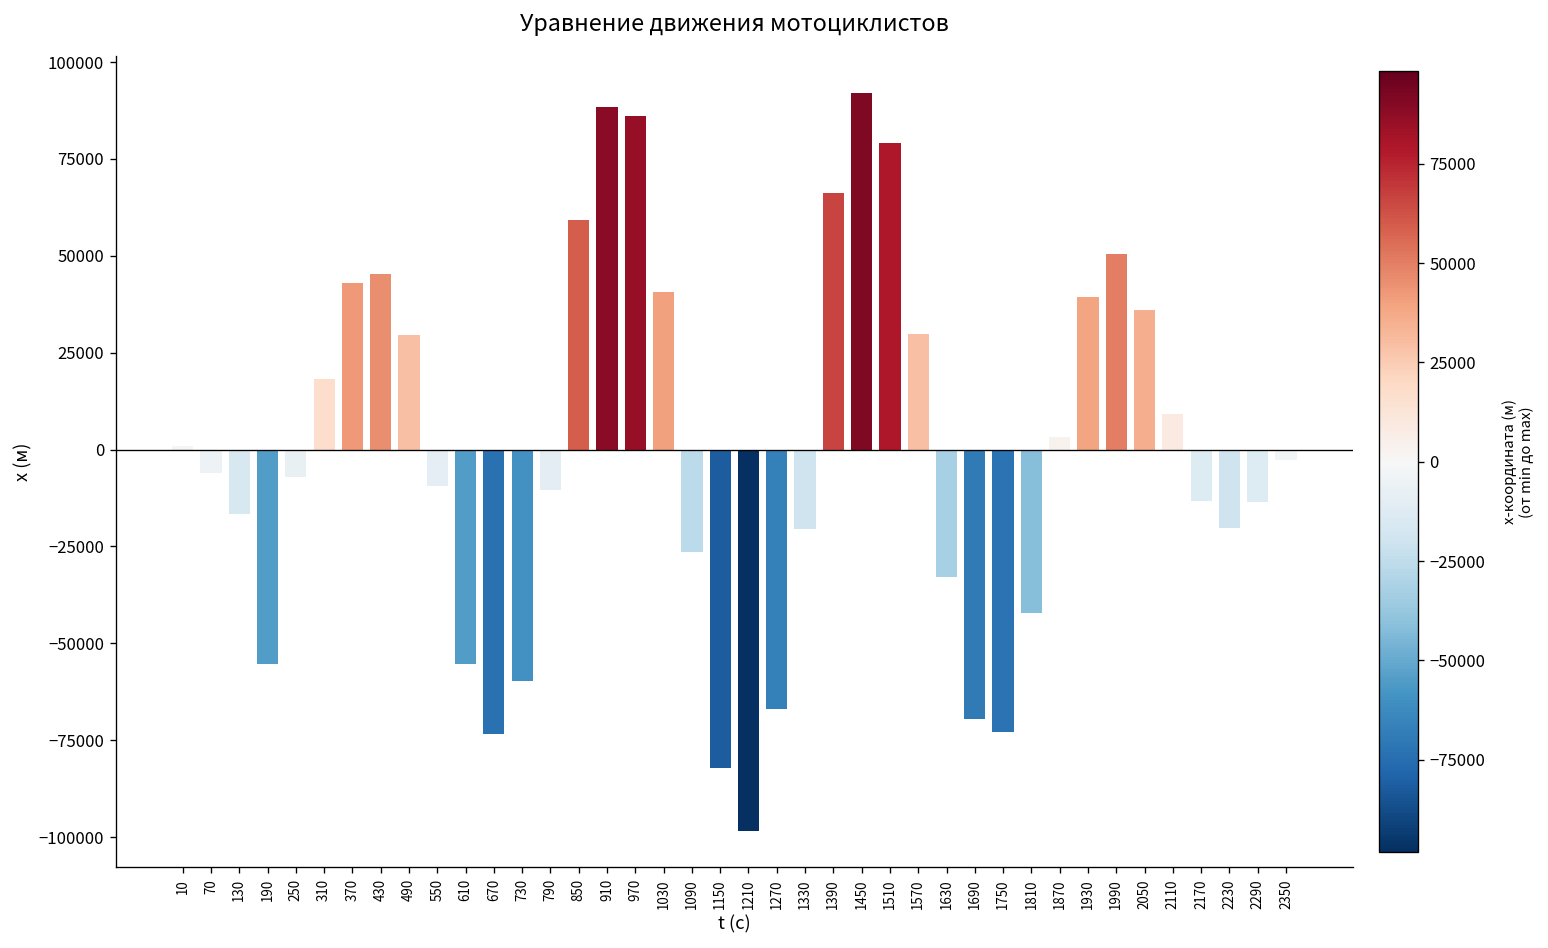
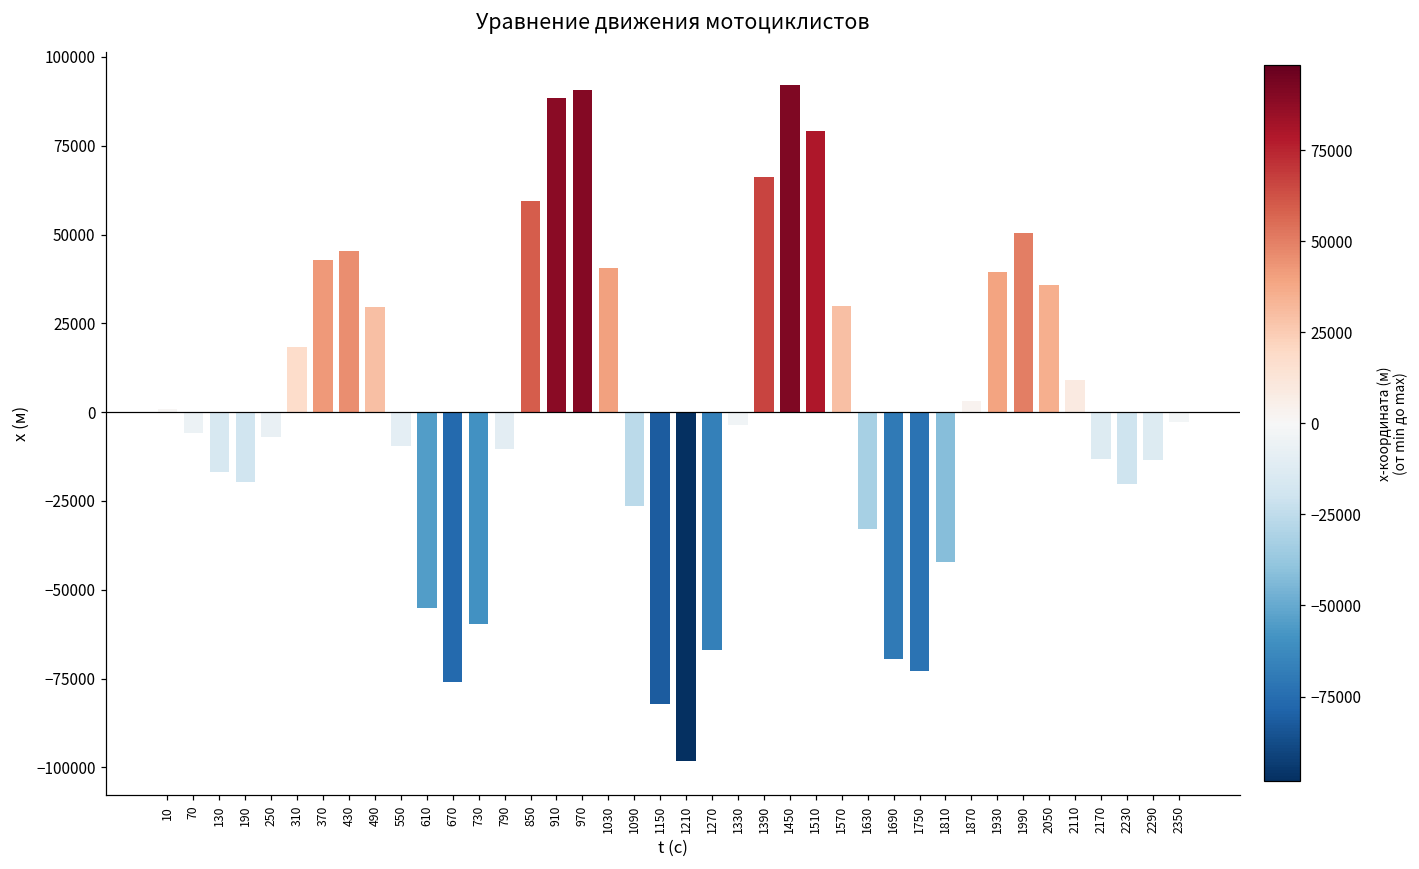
190: -55000 -> -20000
670: -73000 -> -76000
970: 86000 -> 91000
1330: -21000 -> -4000
